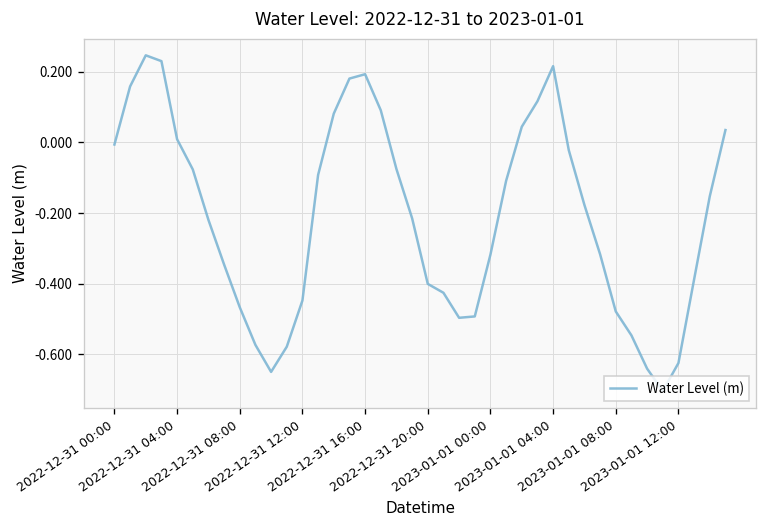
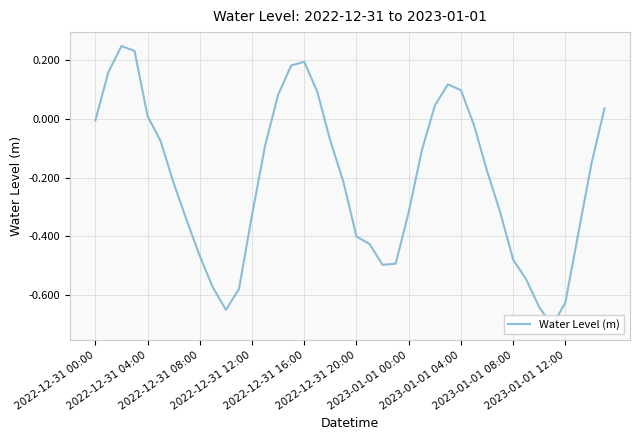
2022-12-31 12:00: -0.45 -> -0.33
2023-01-01 04:00: 0.22 -> 0.10
